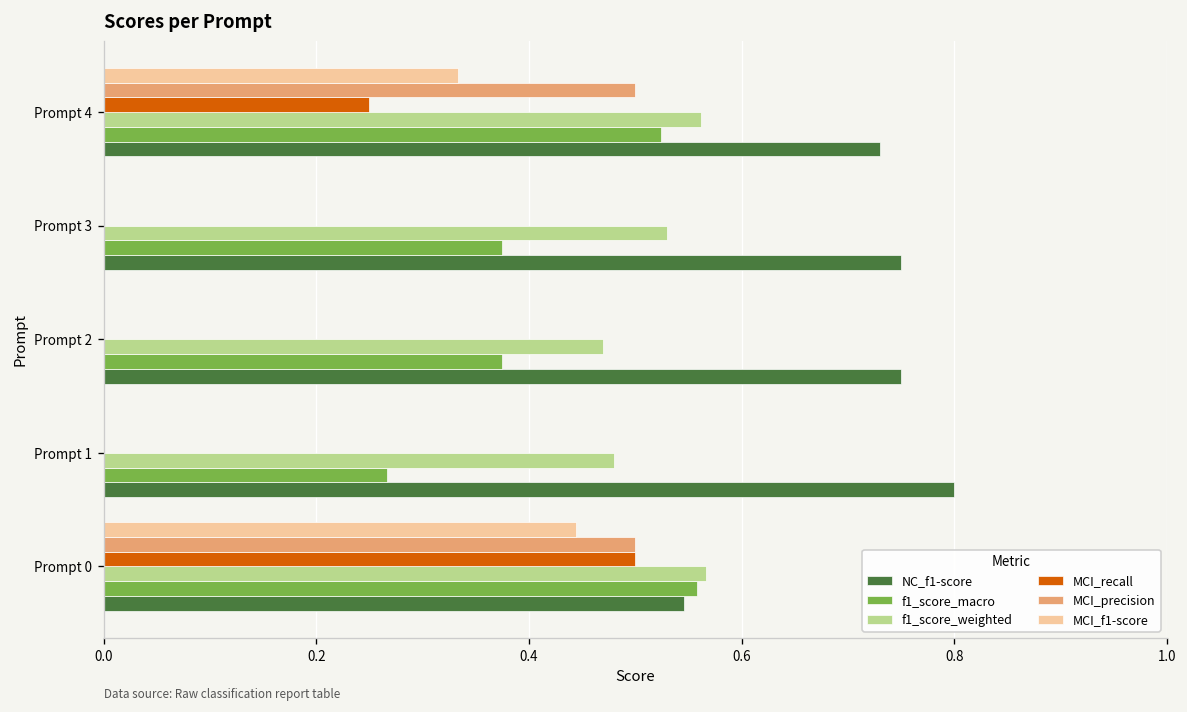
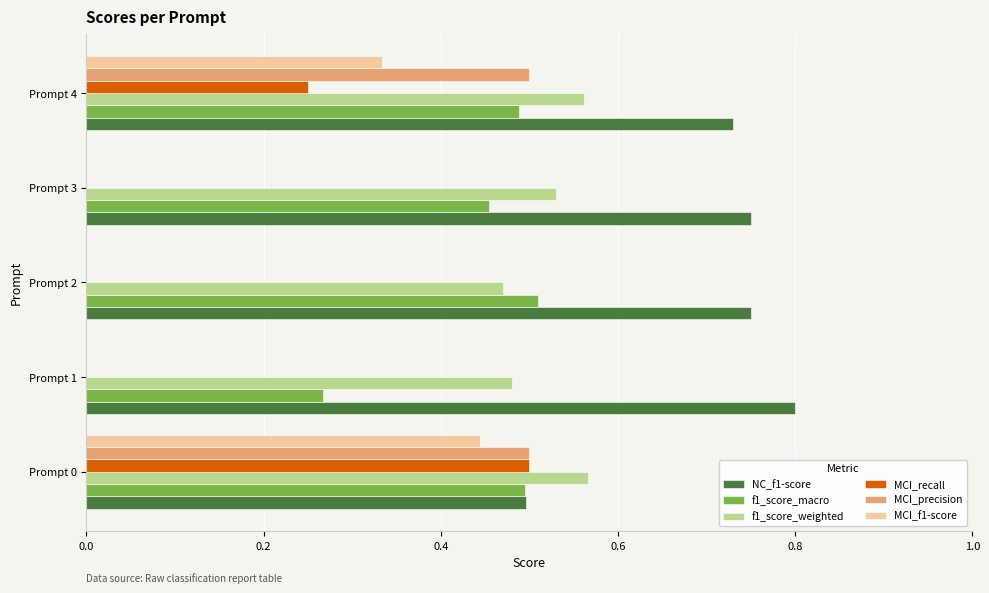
f1_score_macro, Prompt 4: 0.52 -> 0.49
f1_score_macro, Prompt 3: 0.38 -> 0.46
f1_score_macro, Prompt 2: 0.38 -> 0.51
f1_score_macro, Prompt 0: 0.56 -> 0.49
NC_f1-score, Prompt 0: 0.55 -> 0.50
